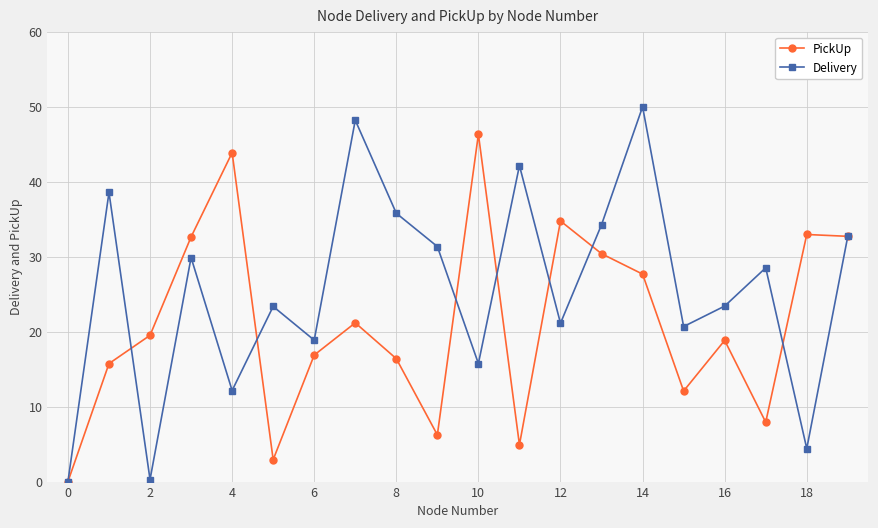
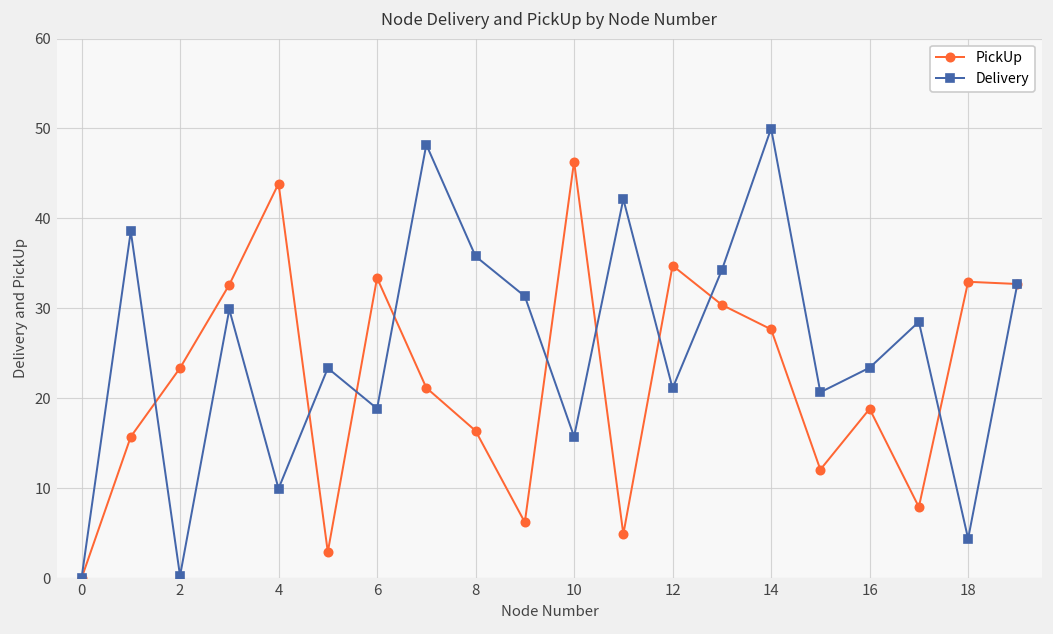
PickUp, 2: 20 -> 23
Delivery, 4: 12 -> 10
PickUp, 6: 17 -> 33
